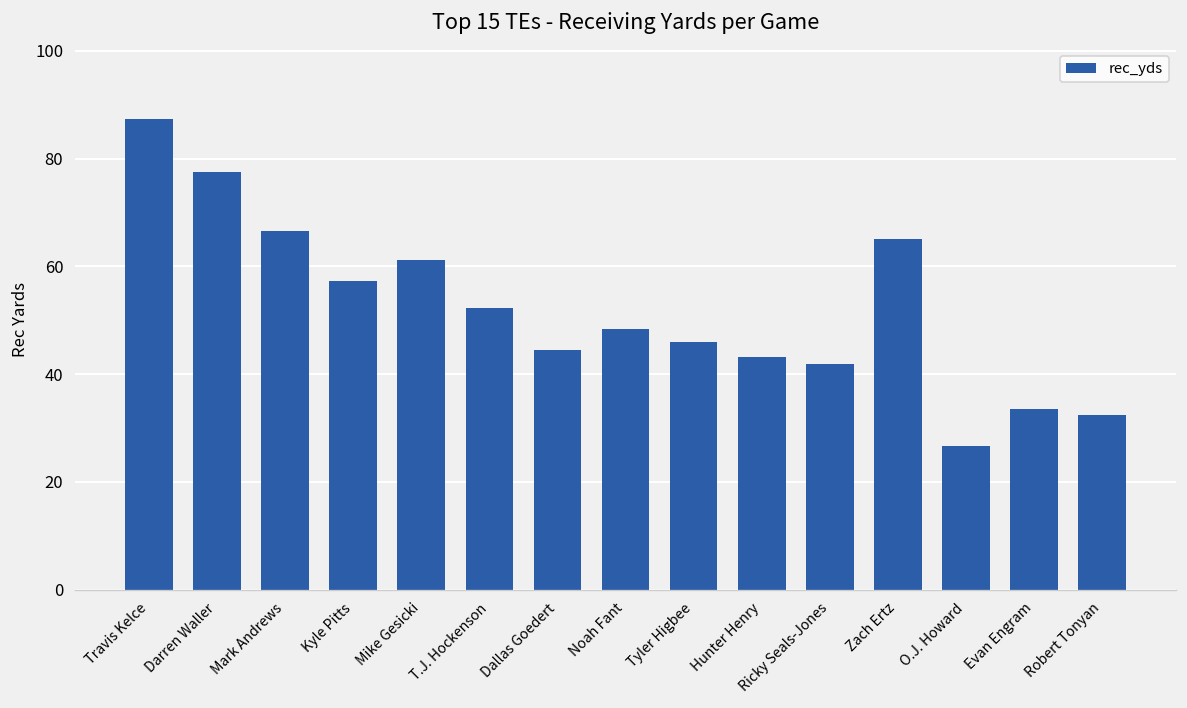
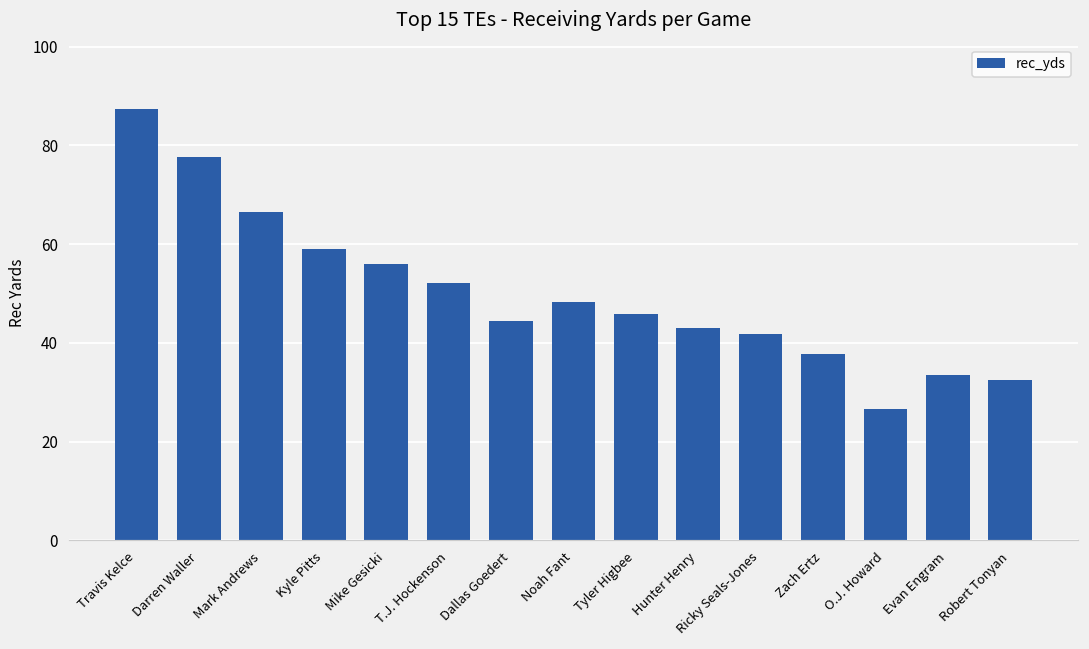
Kyle Pitts: 57 -> 59
Mike Gesicki: 61 -> 56
Zach Ertz: 65 -> 38
